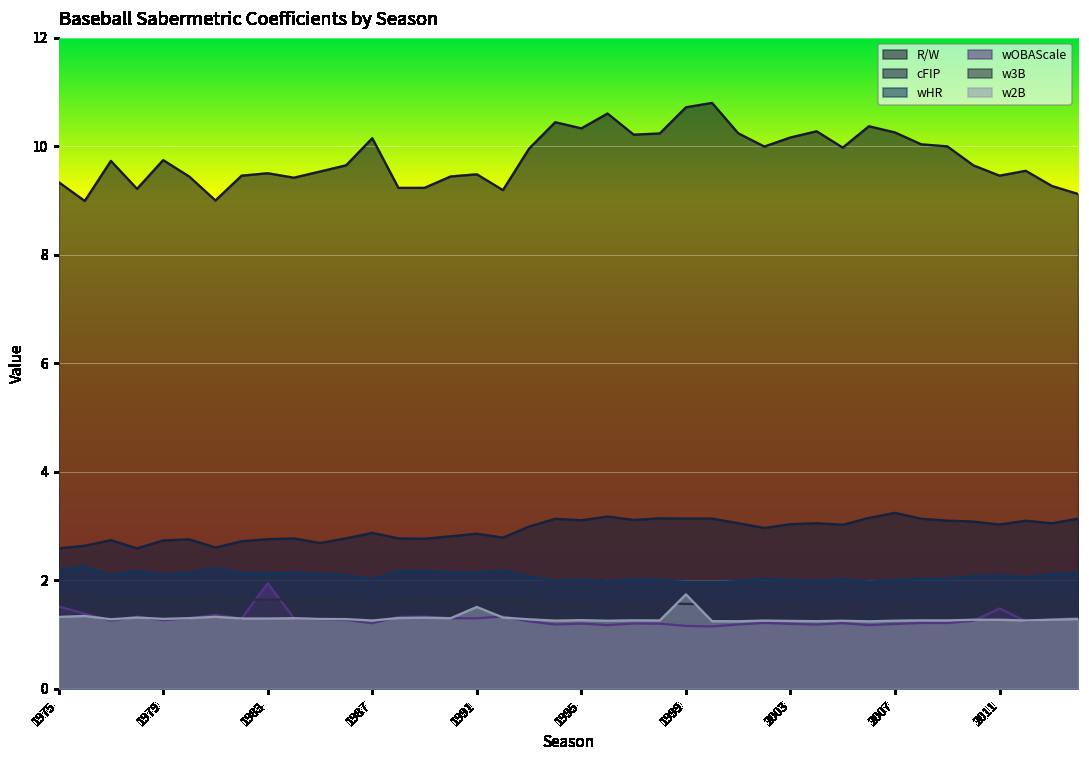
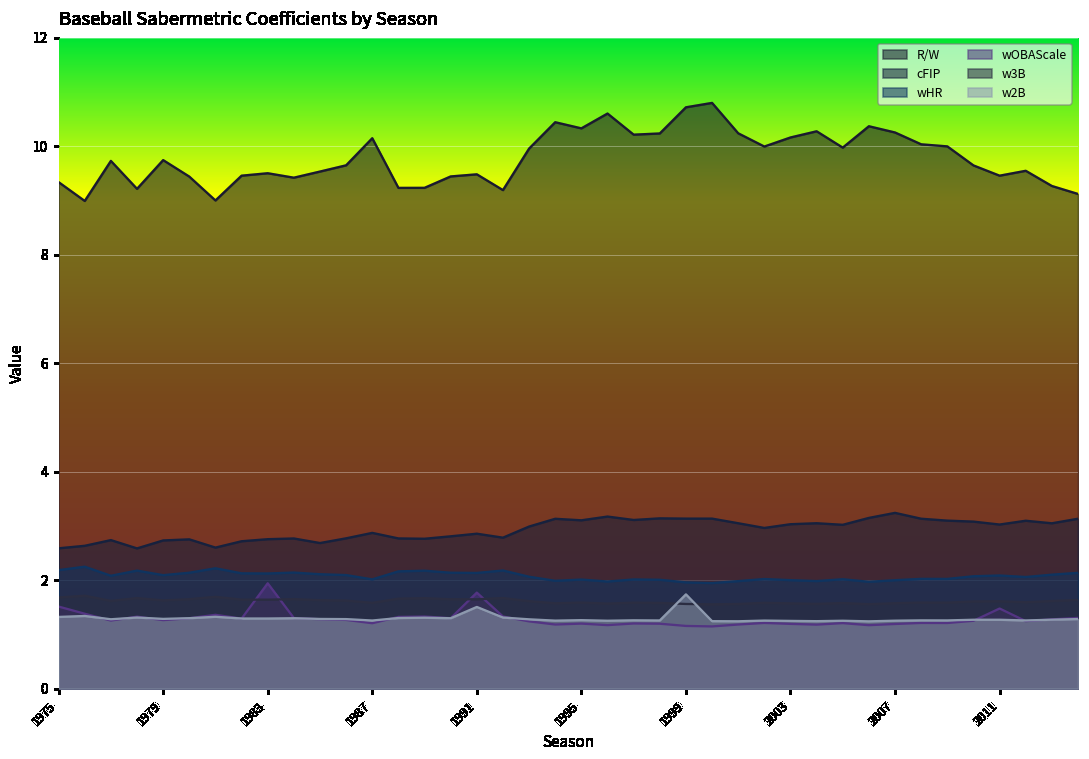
wOBAScale, 1991: 1.3 -> 1.8
